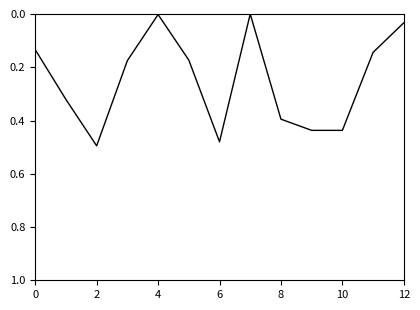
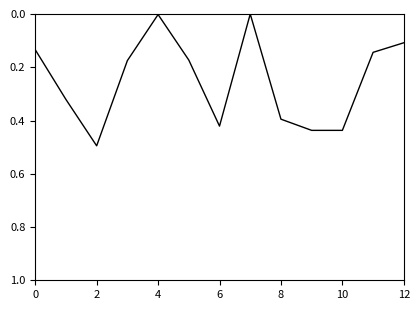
6: 0.48 -> 0.42
12: 0.03 -> 0.11
